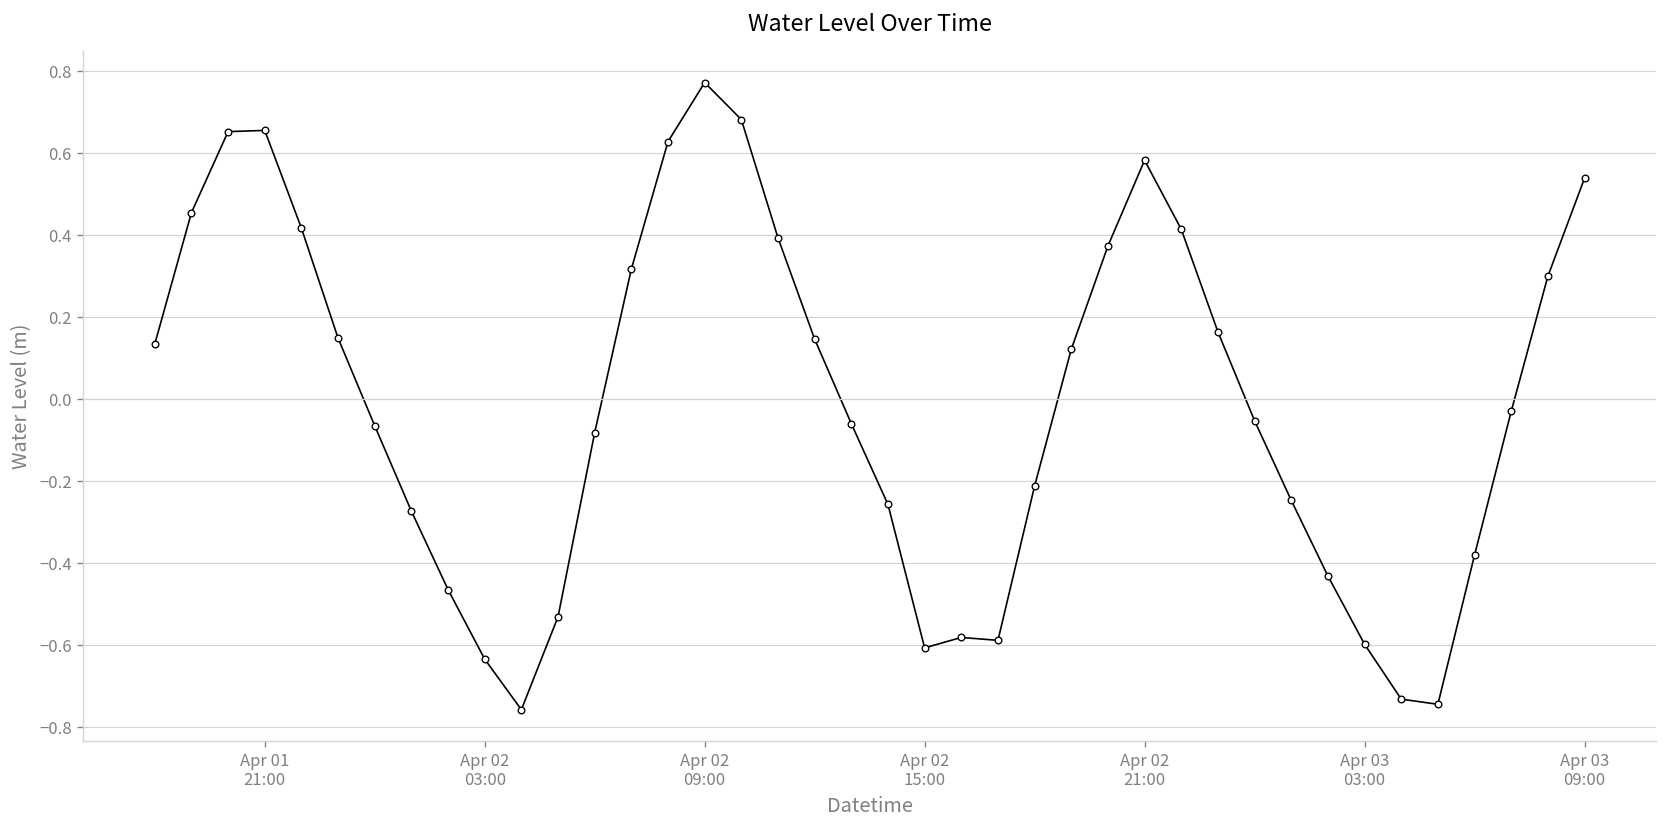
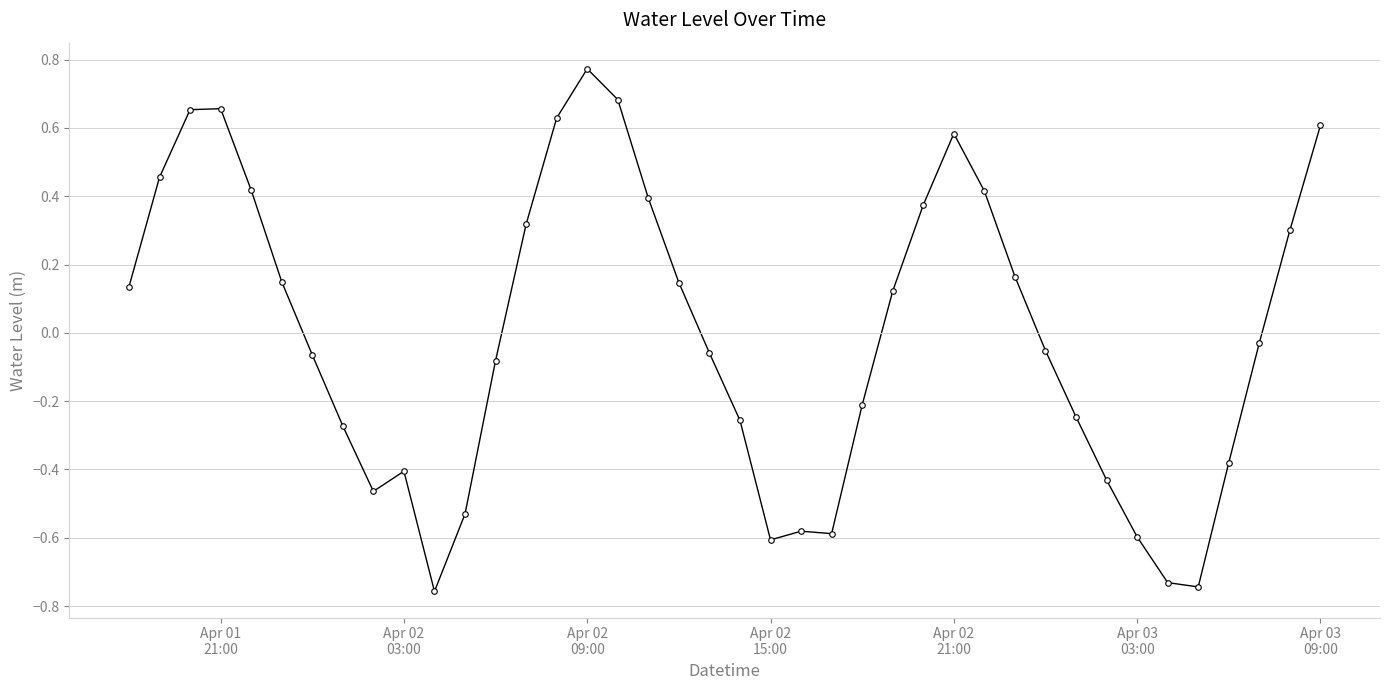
Apr 02 03:00: -0.63 -> -0.41
Apr 03 09:00: 0.54 -> 0.61
